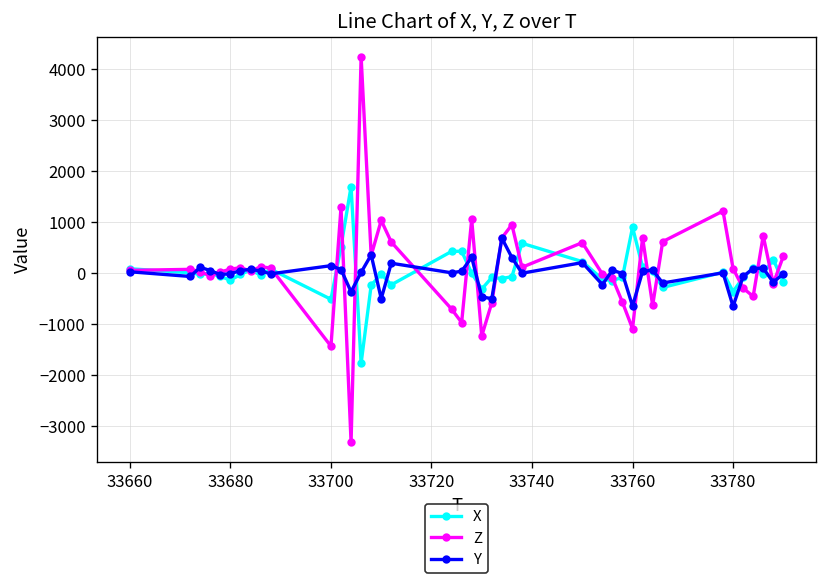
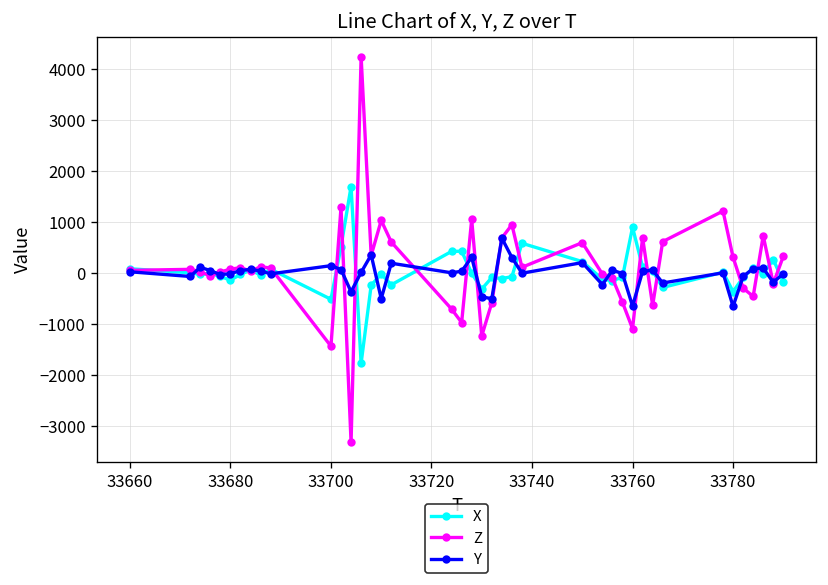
Z, 33780: 100 -> 300
